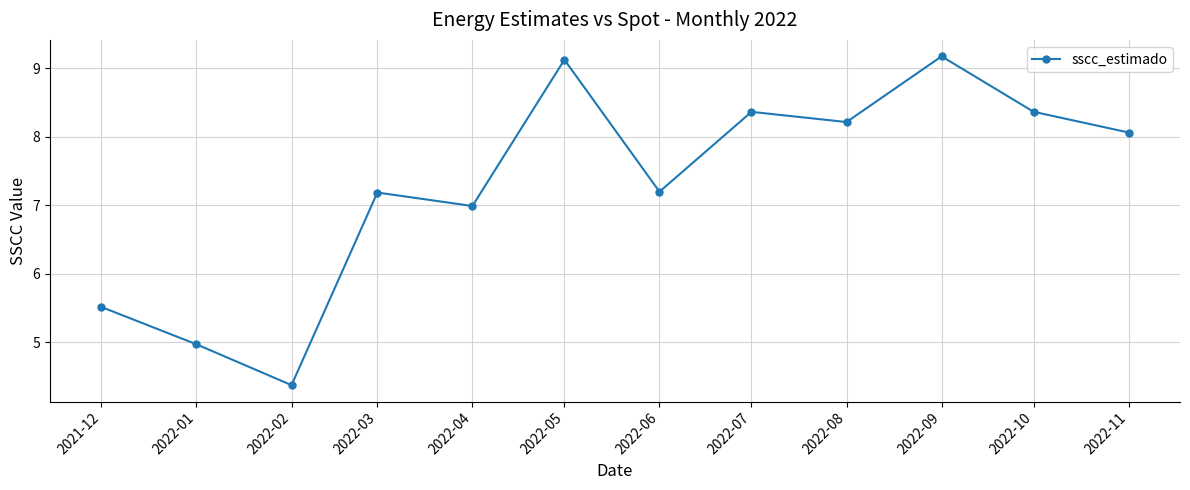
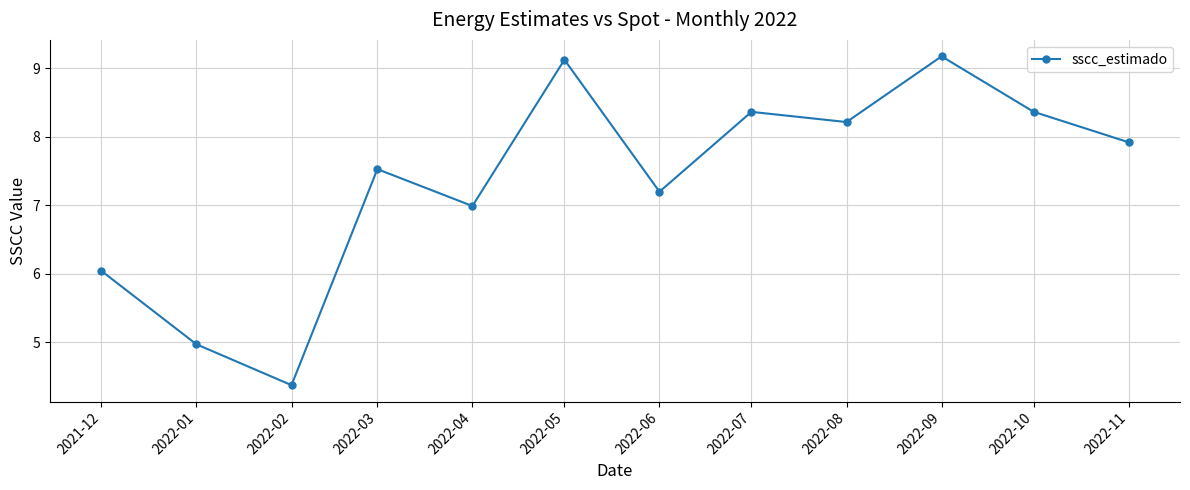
2021-12: 5.5 -> 6.0
2022-03: 7.2 -> 7.5
2022-11: 8.1 -> 7.9
